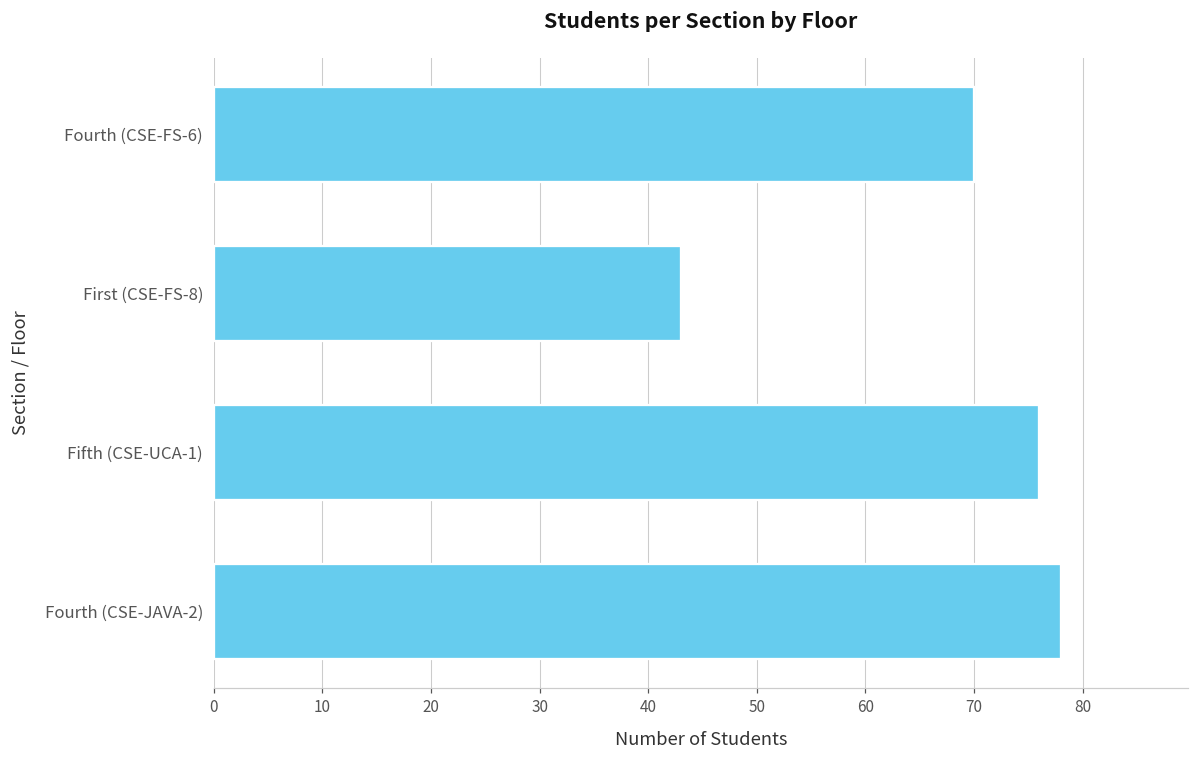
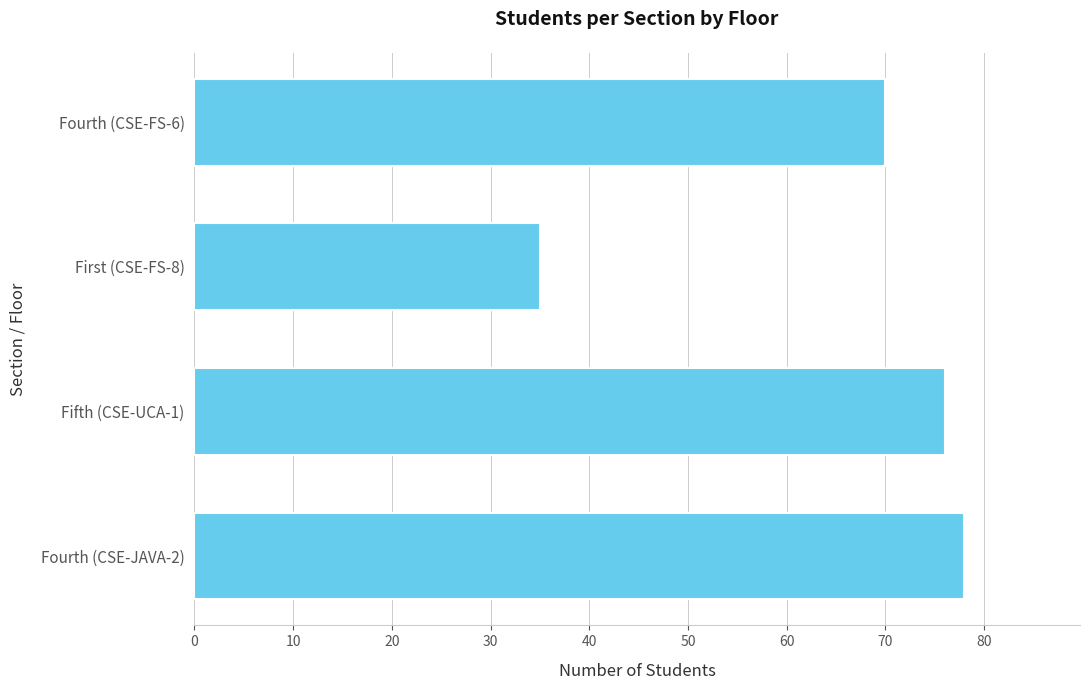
First (CSE-FS-8): 43 -> 35
